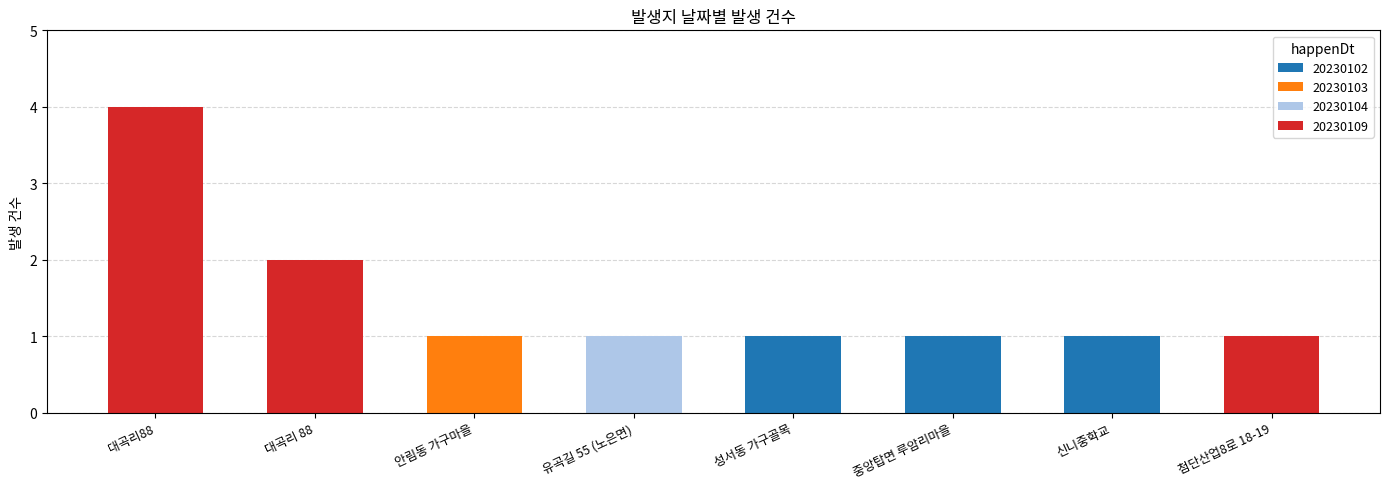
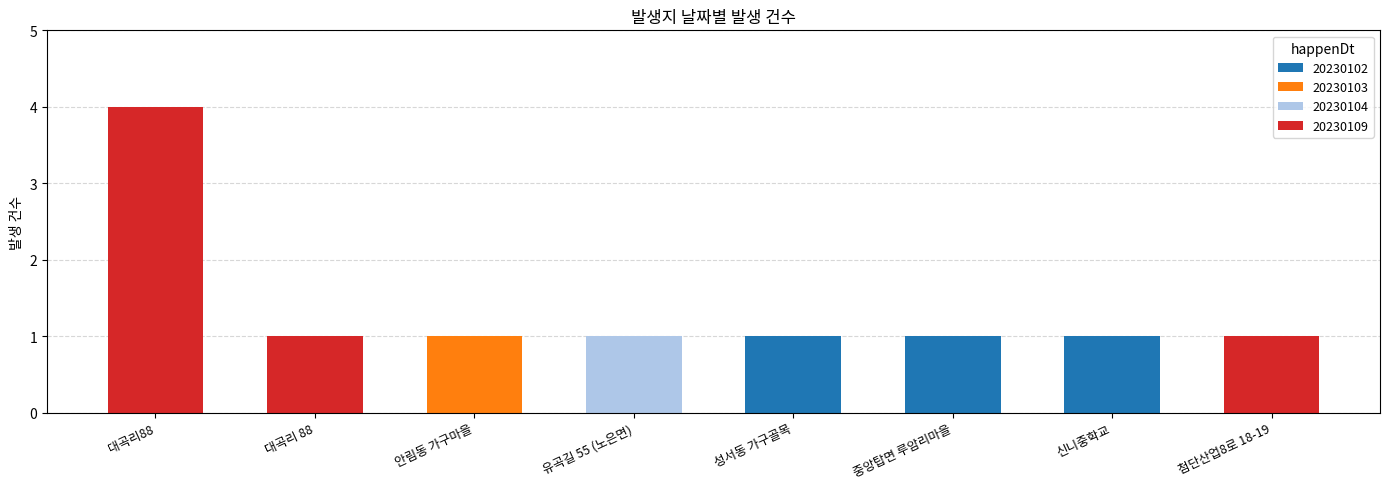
20230109, 대곡리 88: 2 -> 1
